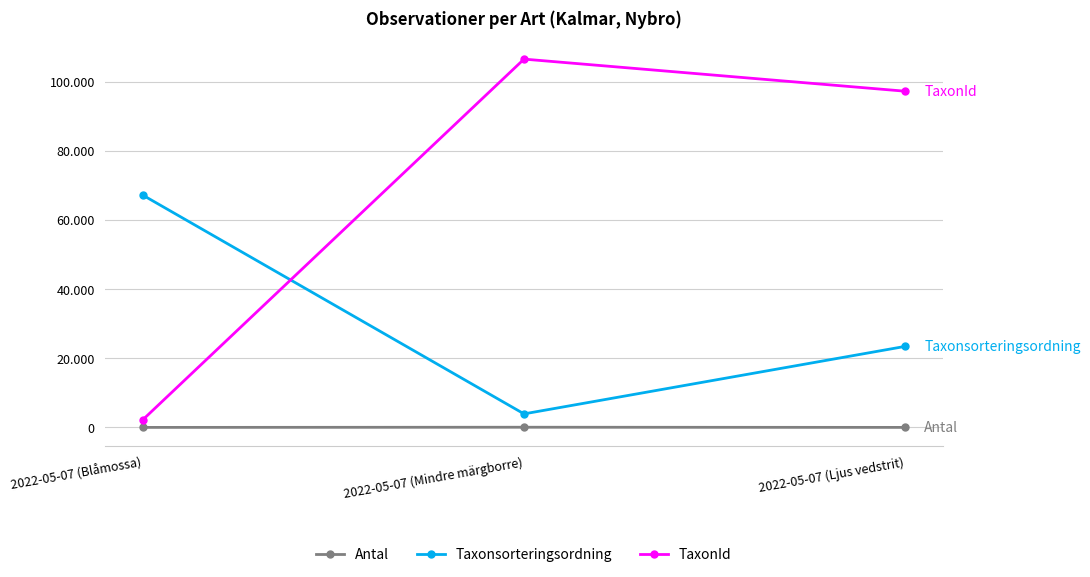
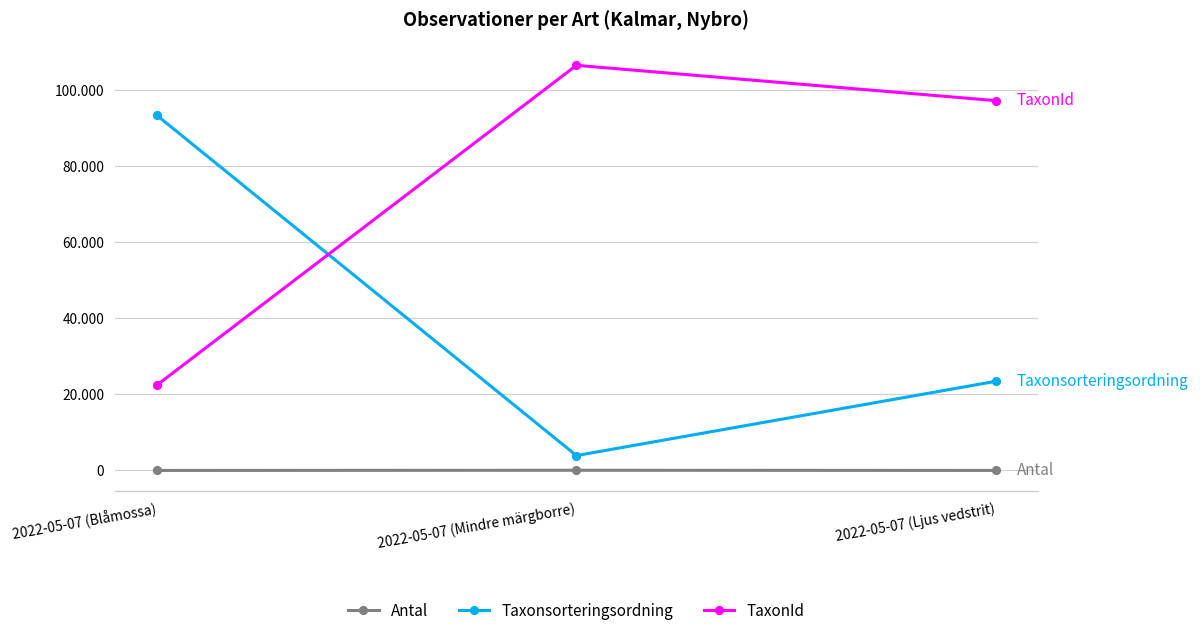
Taxonsorteringsordning, 2022-05-07 (Blåmossa): 67 -> 93
TaxonId, 2022-05-07 (Blåmossa): 2 -> 22
